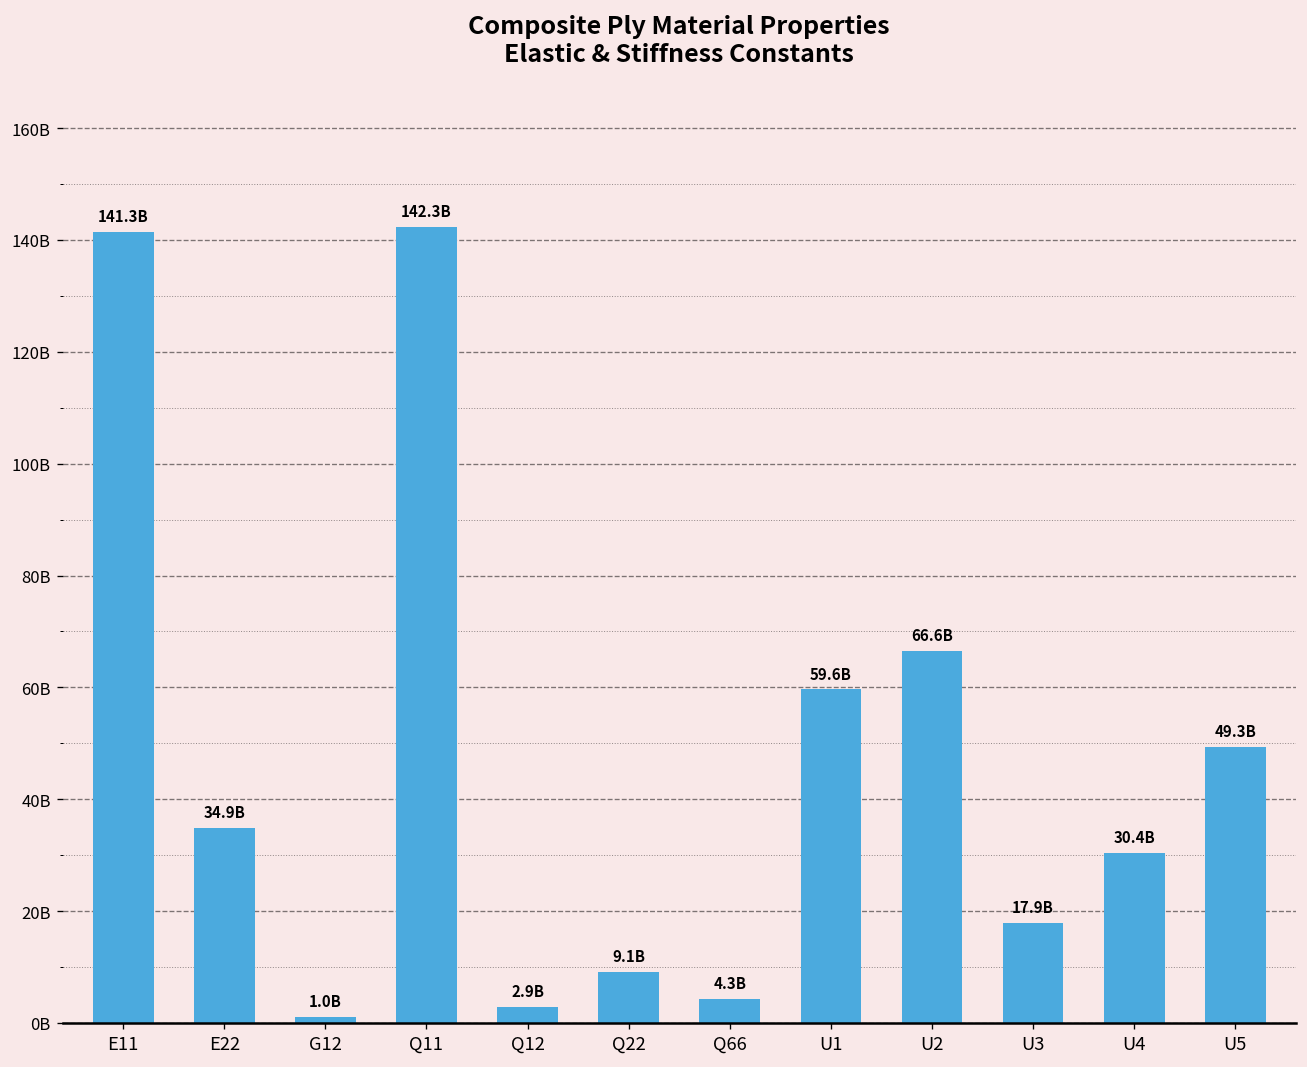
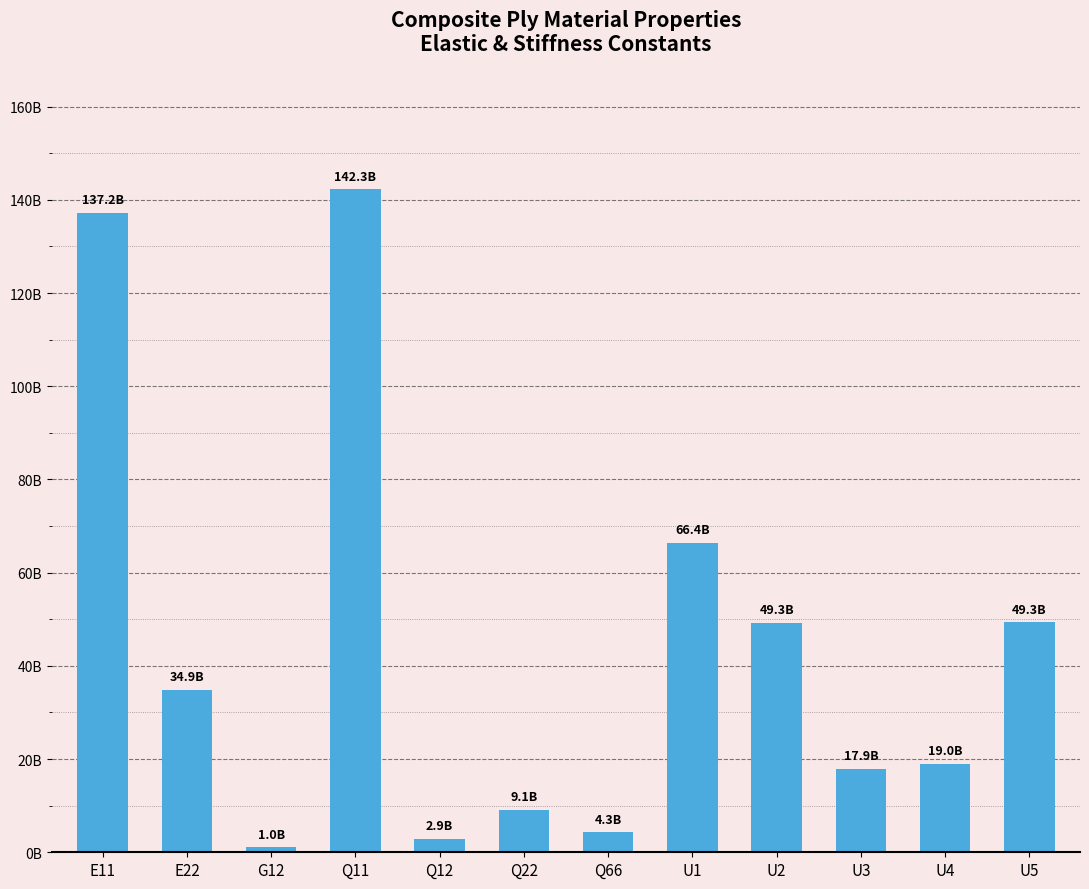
E11: 141.3B -> 137.2B
U1: 59.6B -> 66.4B
U2: 66.6B -> 49.3B
U4: 30.4B -> 19.0B
